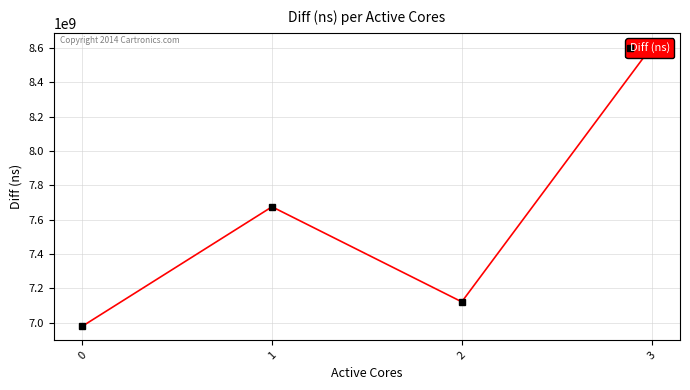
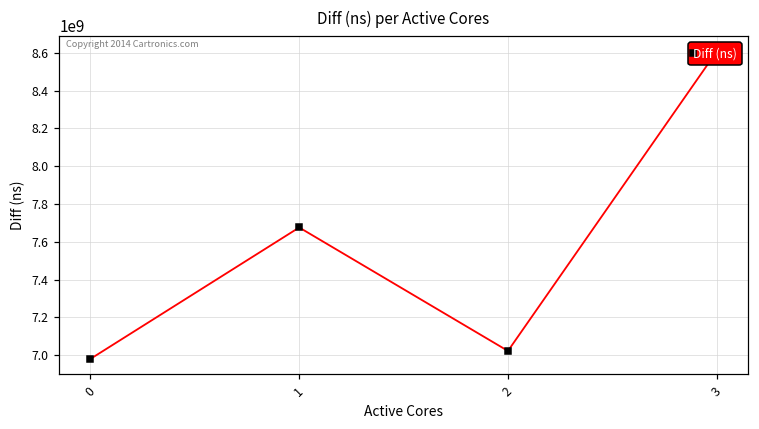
2: 7120000000 -> 7020000000
